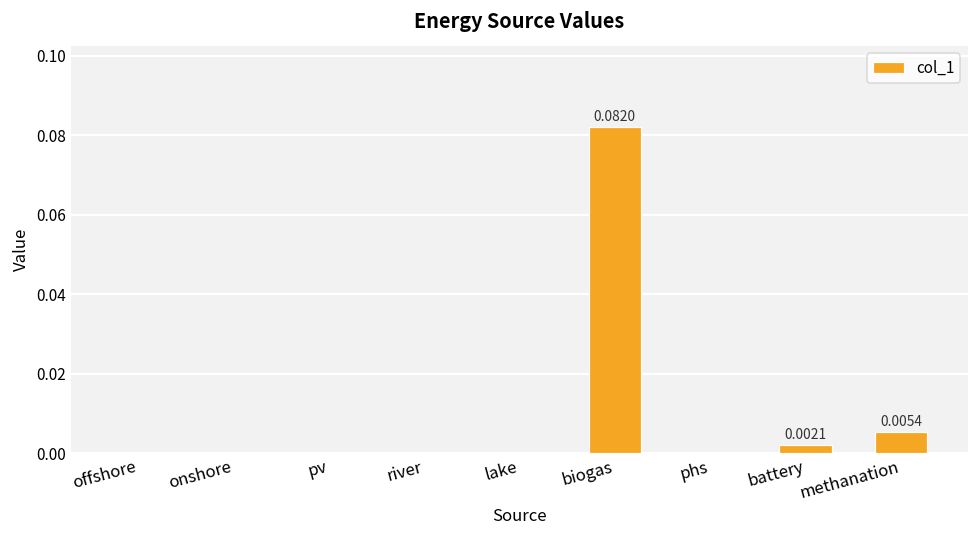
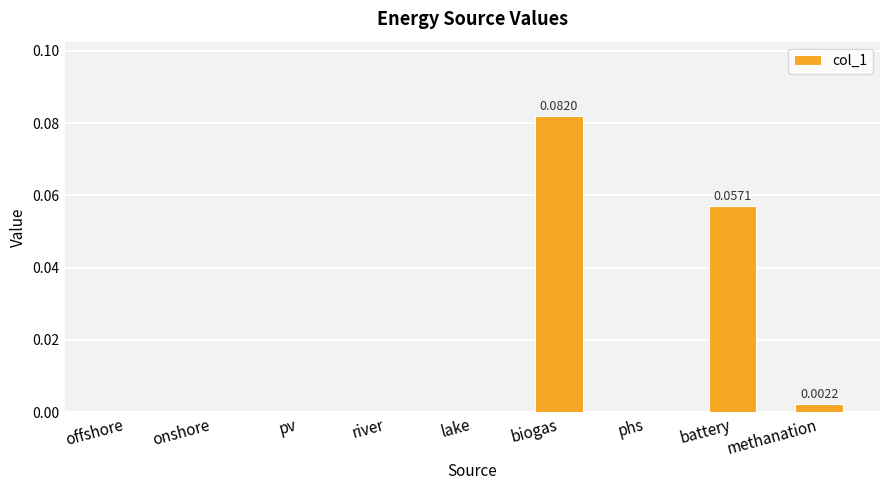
battery: 0.0021 -> 0.0571
methanation: 0.0054 -> 0.0022
